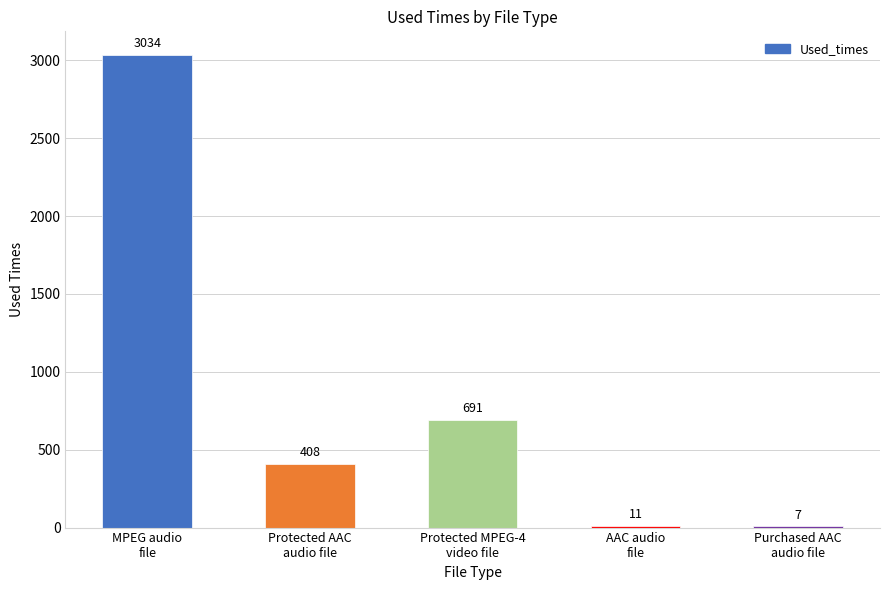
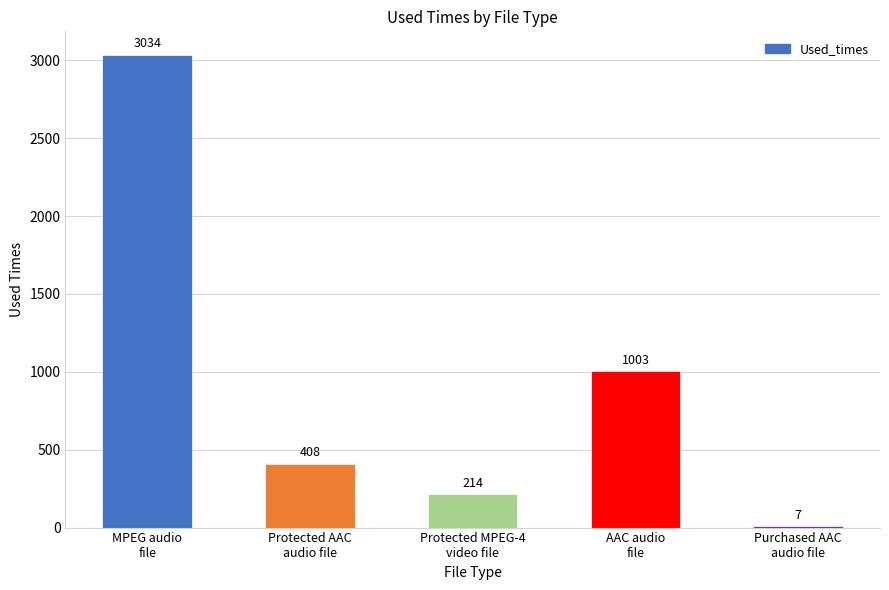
Protected MPEG-4 video file: 691 -> 214
AAC audio file: 11 -> 1003
